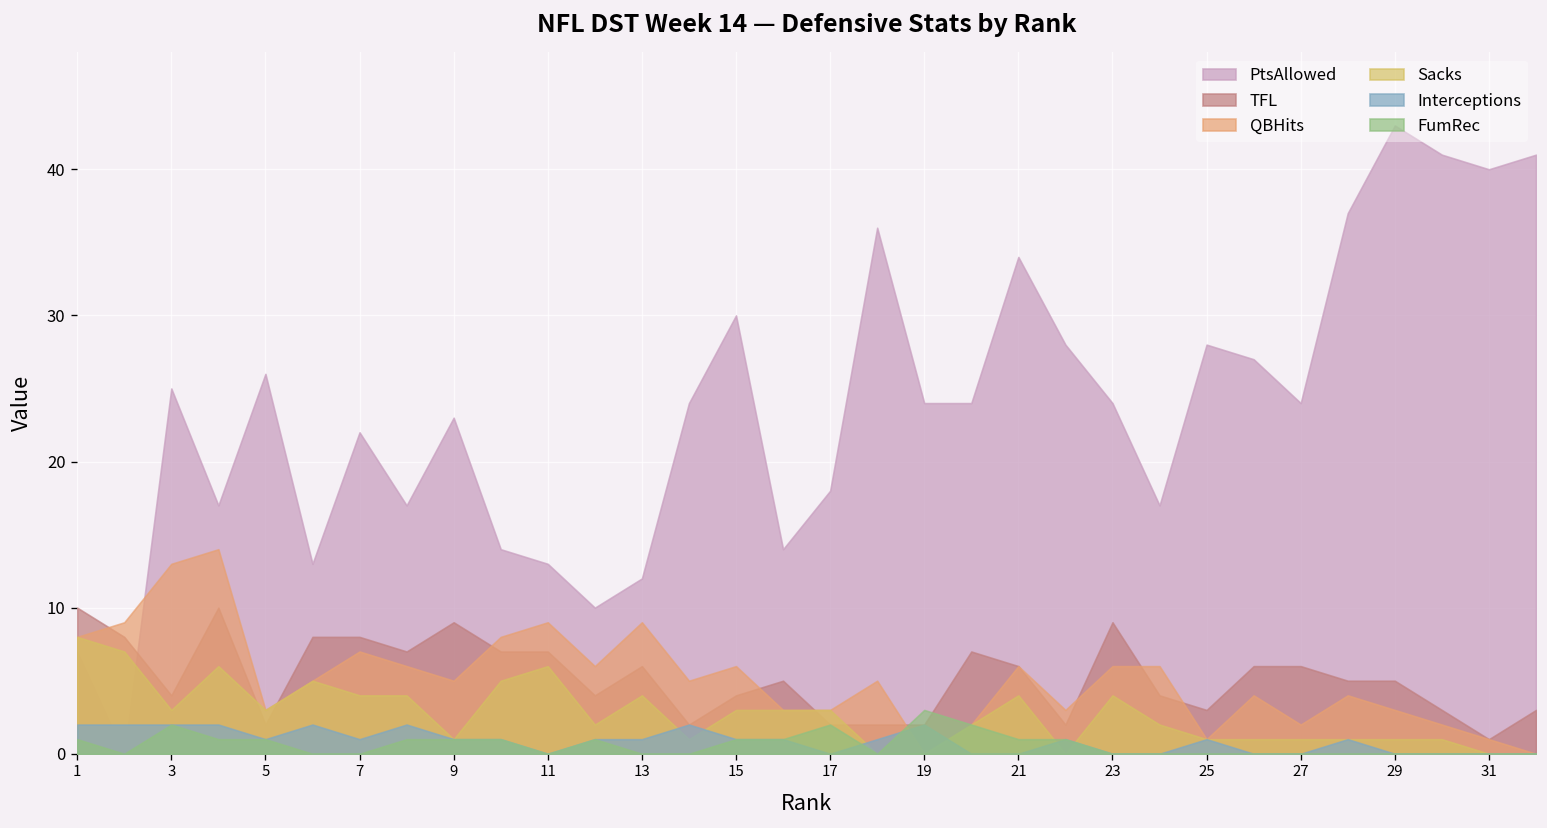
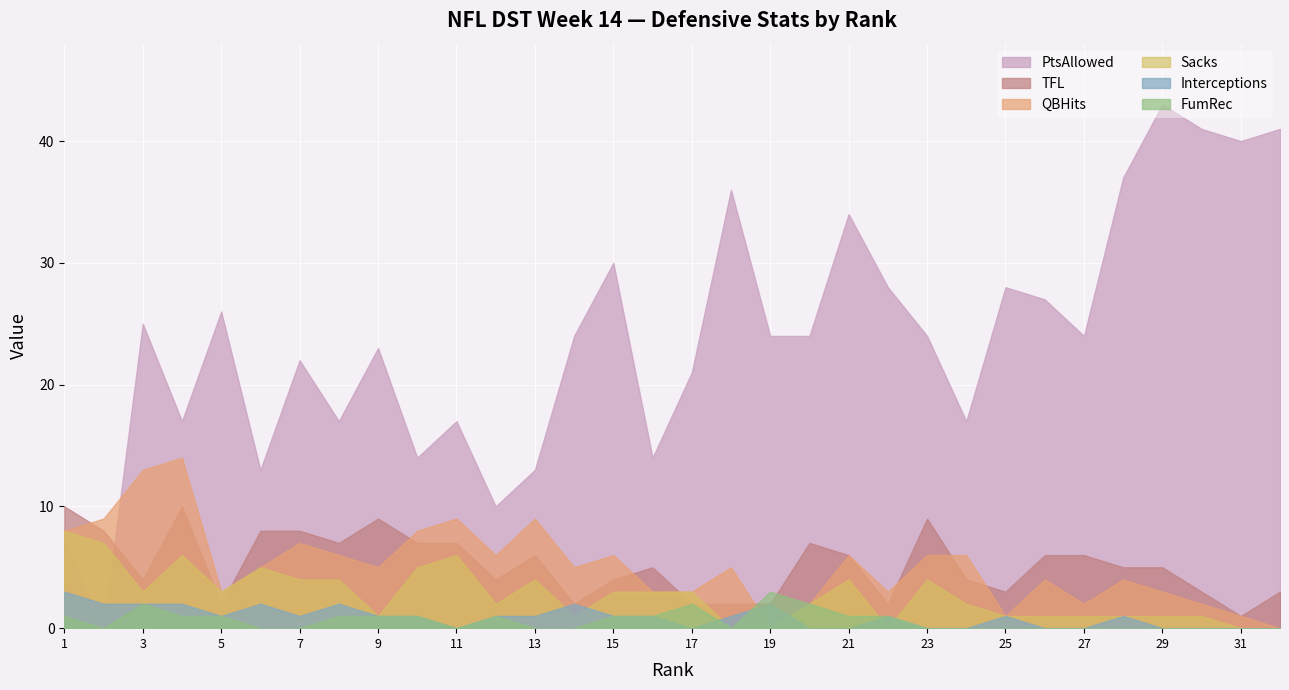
Interceptions, 1: 2 -> 3
PtsAllowed, 11: 13 -> 17
PtsAllowed, 13: 12 -> 13
PtsAllowed, 17: 18 -> 21
